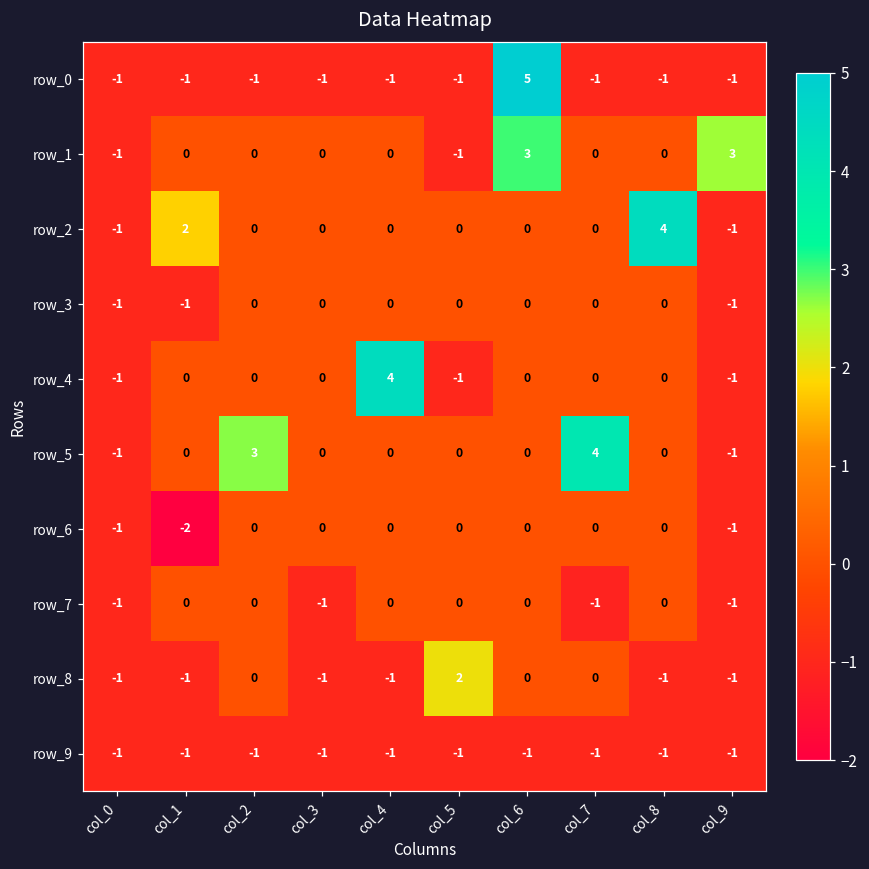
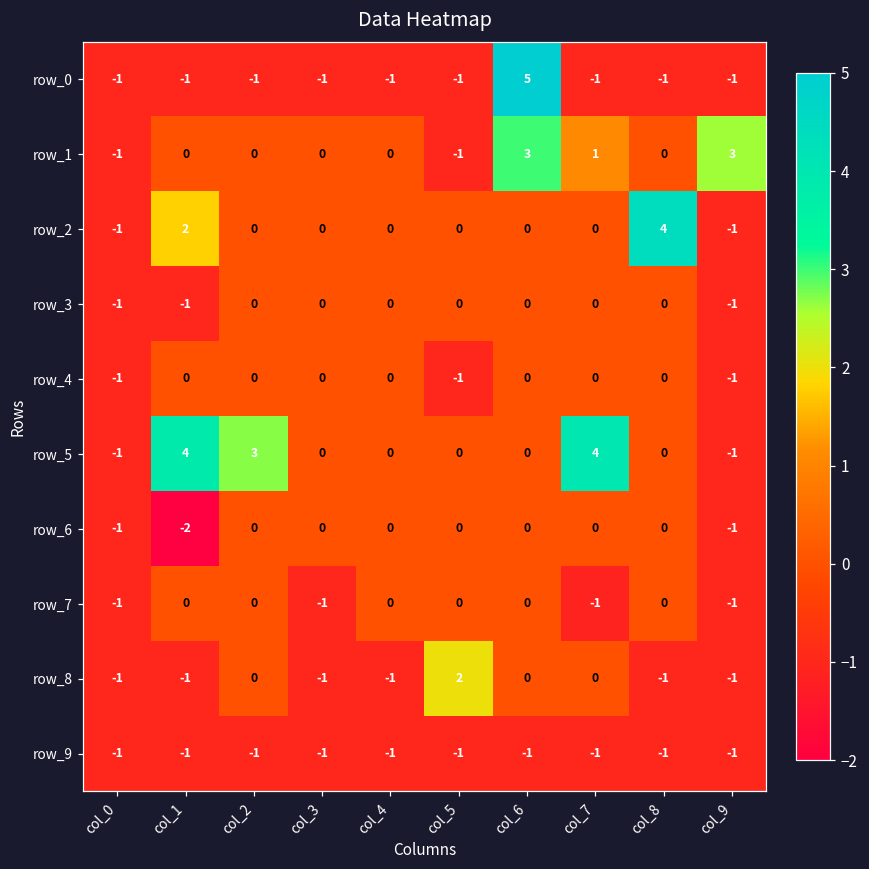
row_1, col_7: 0 -> 1
row_4, col_4: 4 -> 0
row_5, col_1: 0 -> 4
